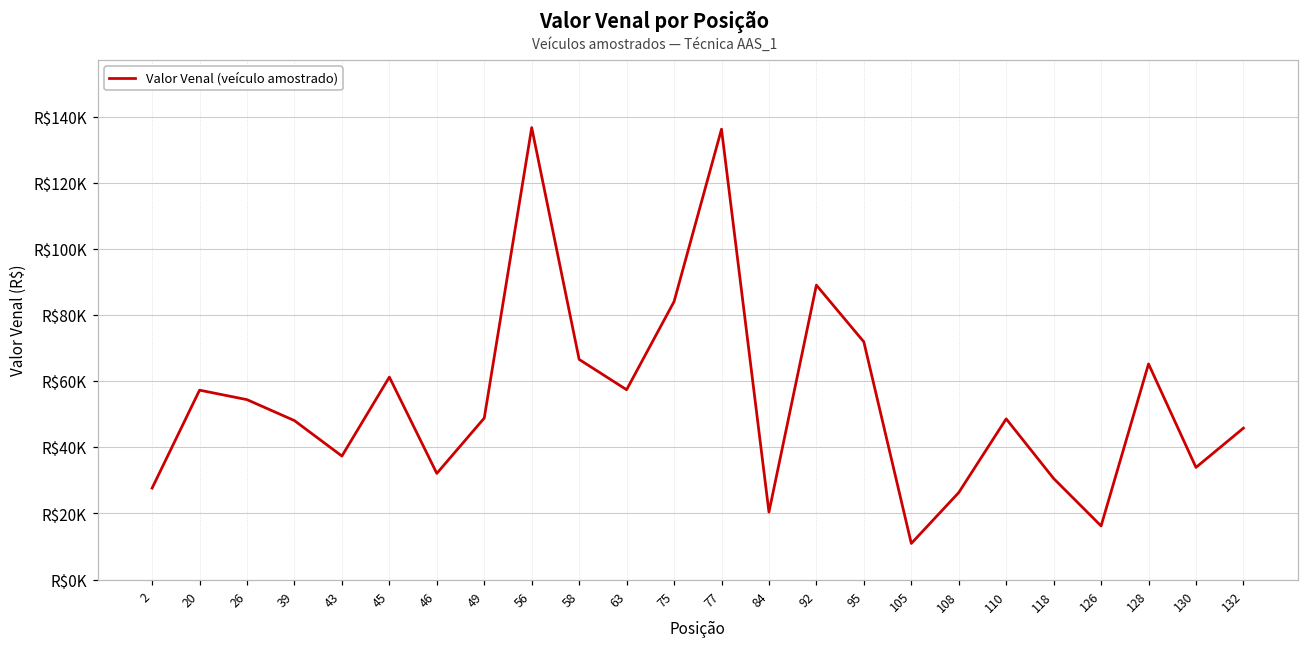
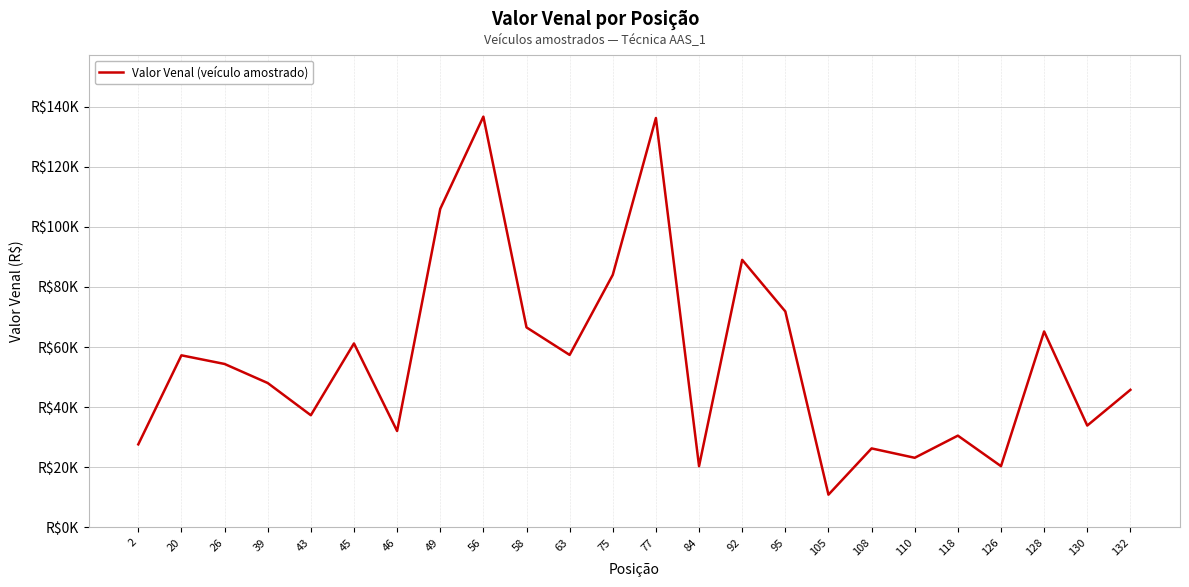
49: R$49000 -> R$106000
110: R$49000 -> R$23000
126: R$16000 -> R$20000
